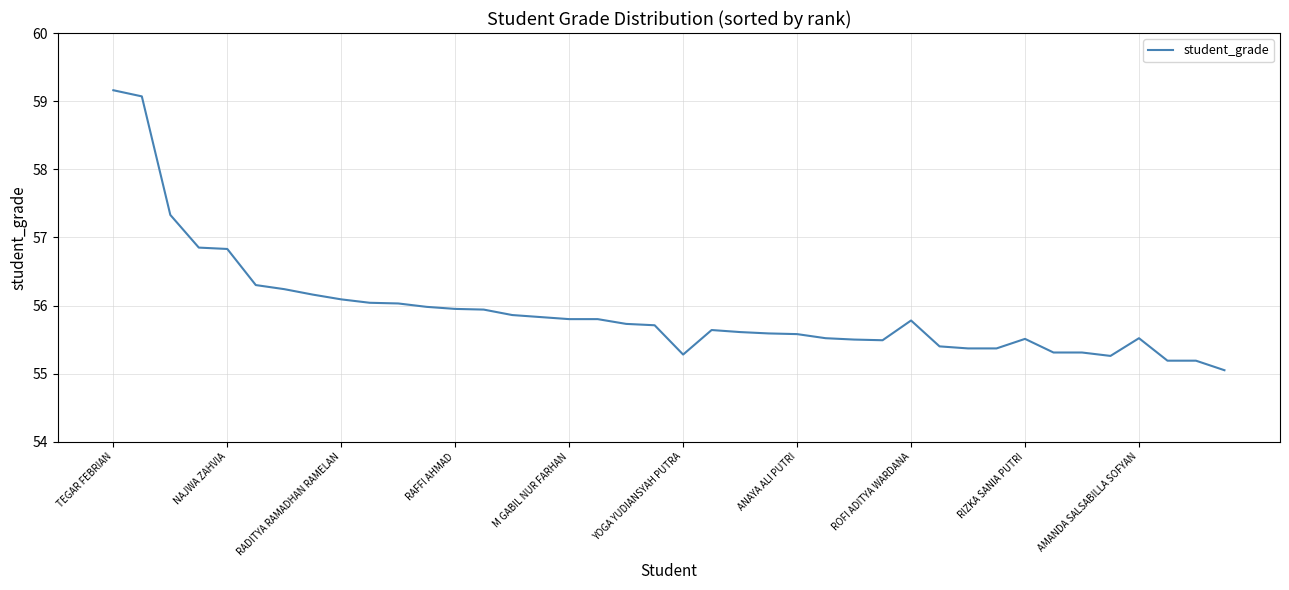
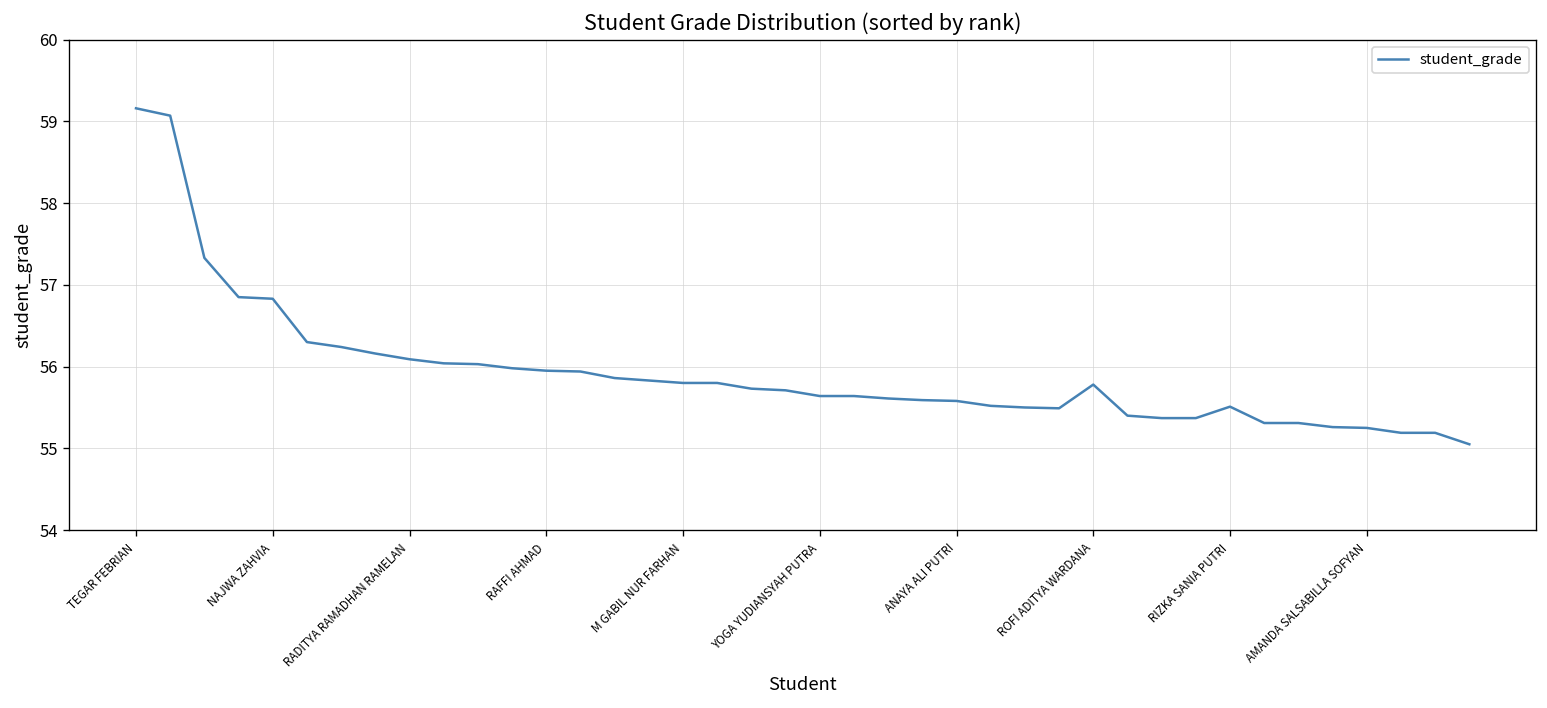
YOGA YUDIANSYAH PUTRA: 55.3 -> 55.6
AMANDA SALSABILLA SOFYAN: 55.5 -> 55.3
